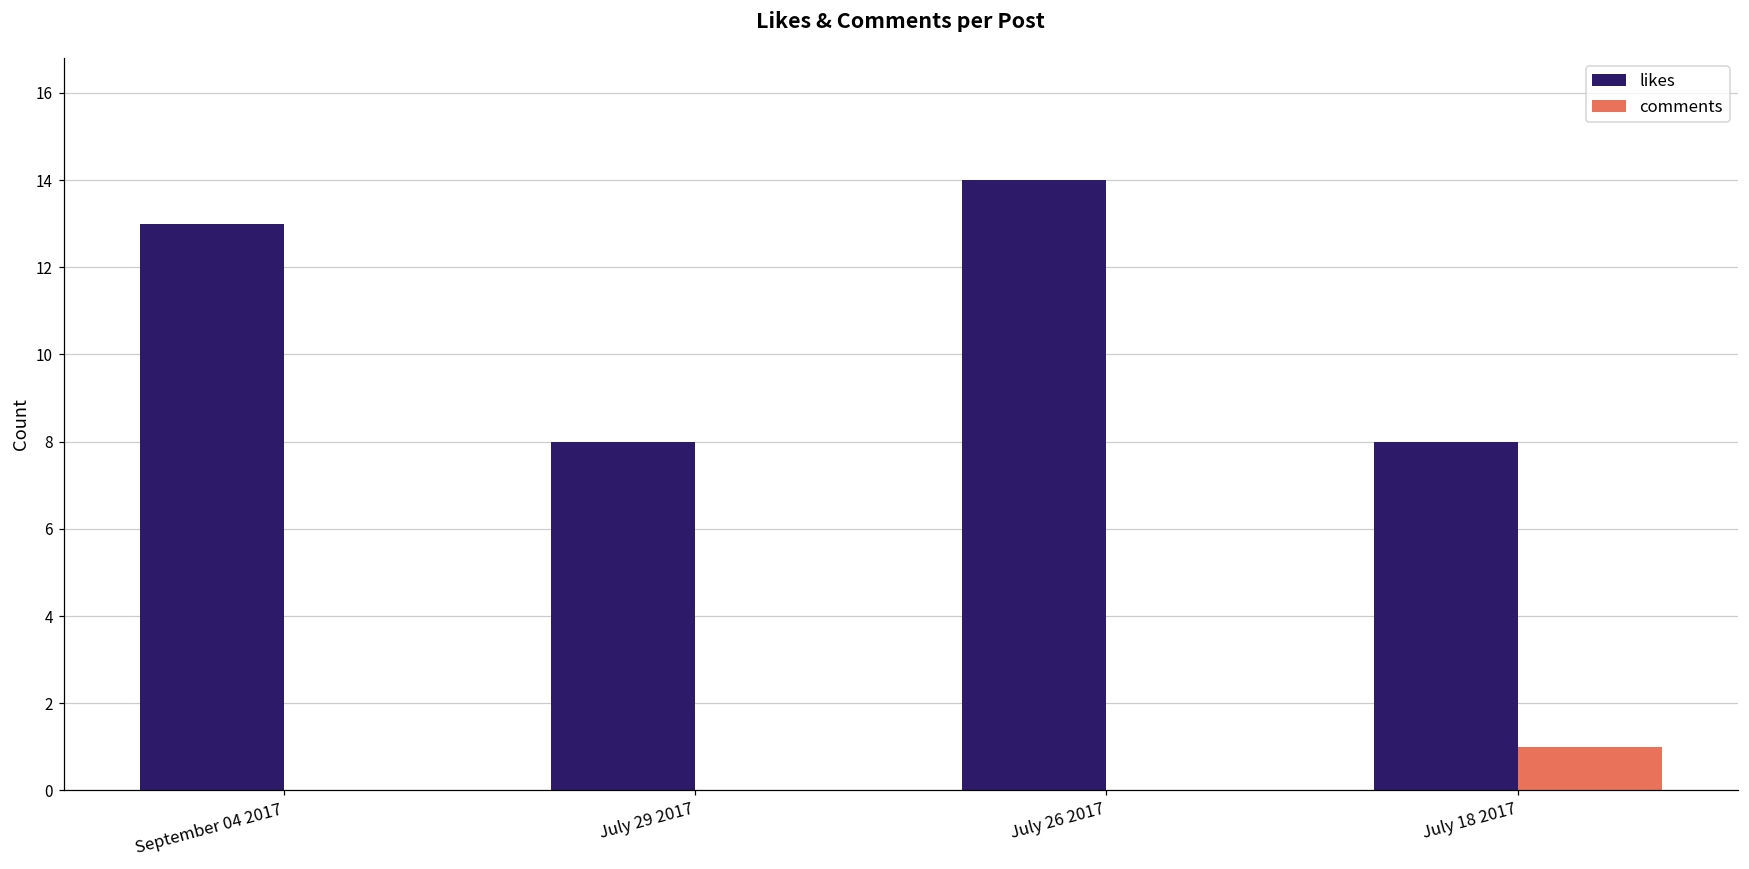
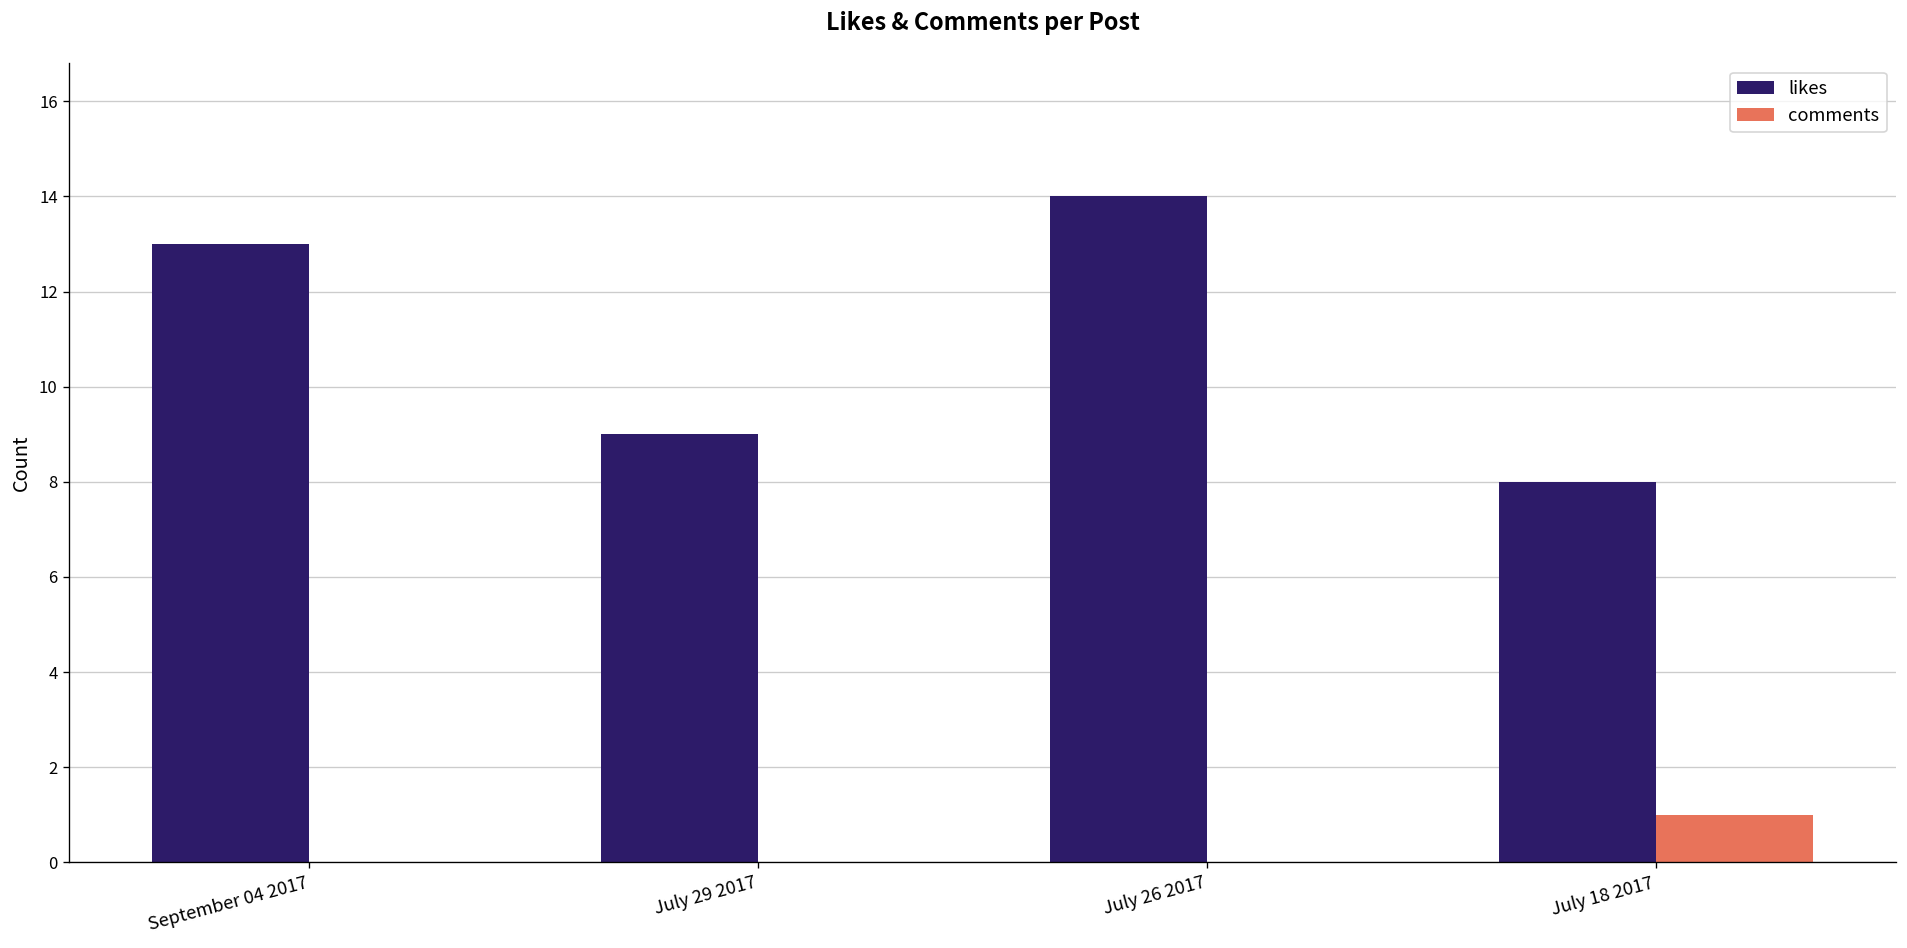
likes, July 29 2017: 8 -> 9
